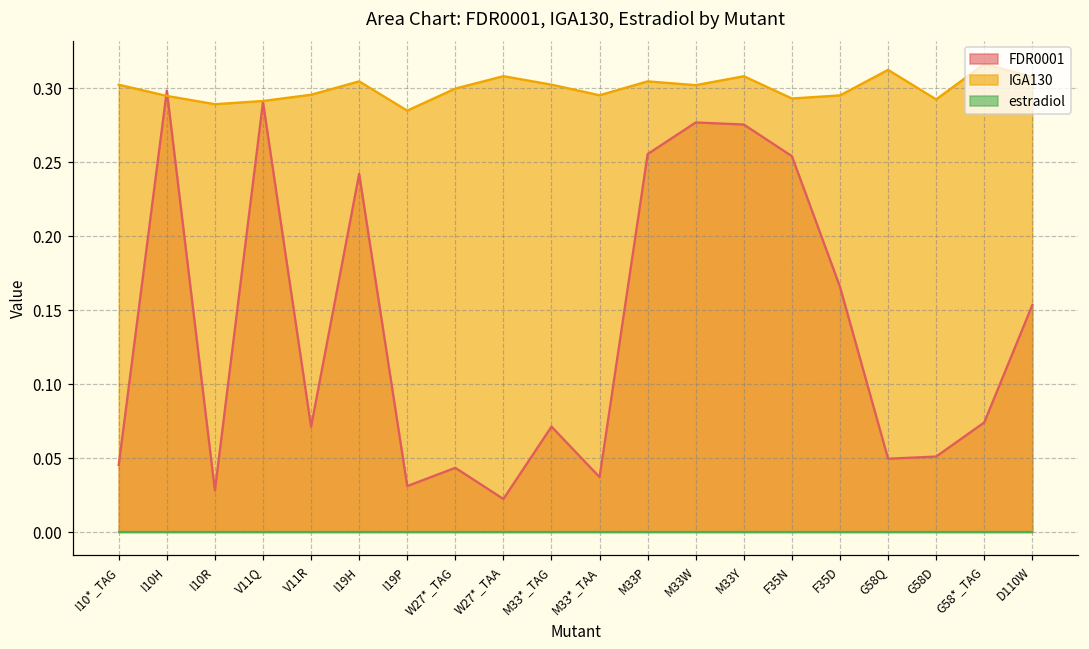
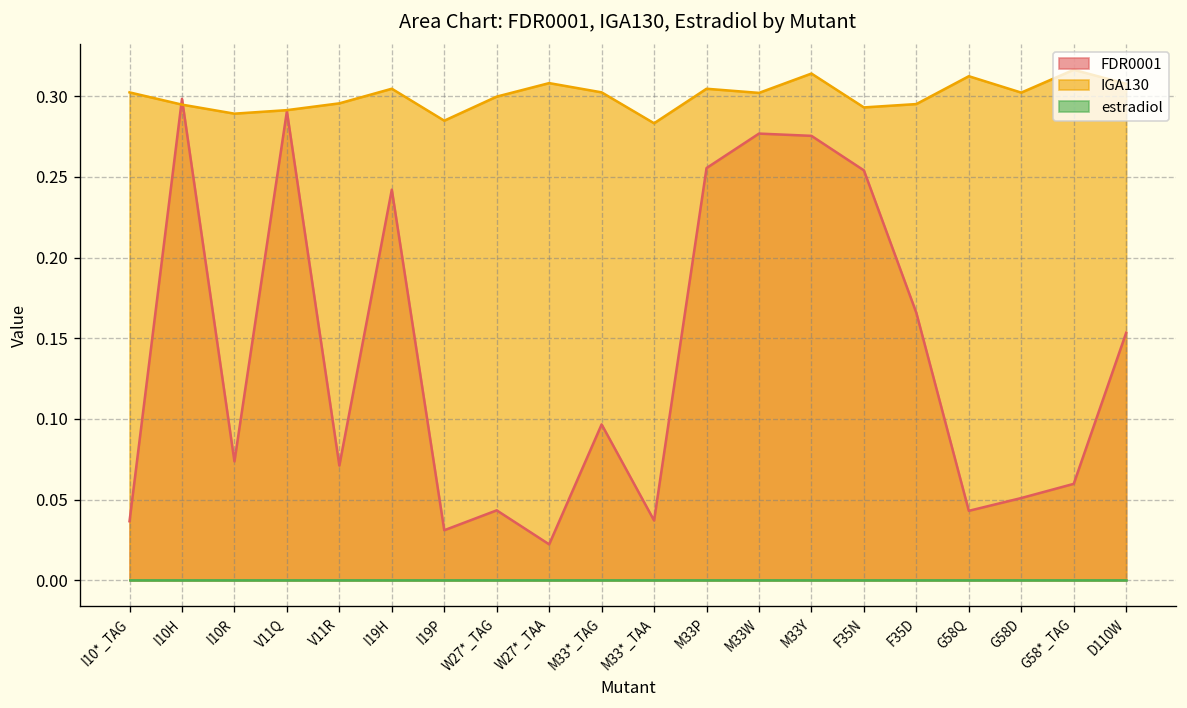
FDR0001, I10*_TAG: 0.045 -> 0.037
FDR0001, I10R: 0.028 -> 0.074
FDR0001, M33*_TAG: 0.071 -> 0.097
IGA130, M33*_TAA: 0.295 -> 0.283
IGA130, M33Y: 0.308 -> 0.314
FDR0001, G58Q: 0.050 -> 0.043
IGA130, G58D: 0.292 -> 0.302
FDR0001, G58*_TAG: 0.074 -> 0.060
